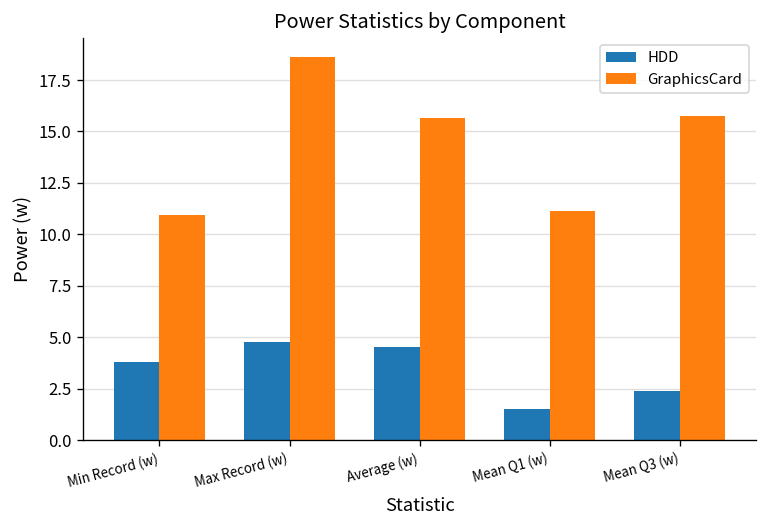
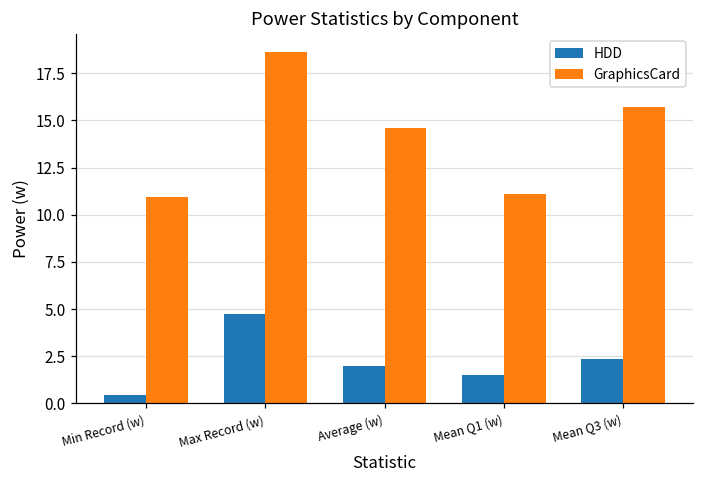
HDD, Min Record (w): 3.8 -> 0.4
HDD, Average (w): 4.5 -> 2.0
GraphicsCard, Average (w): 15.7 -> 14.6
